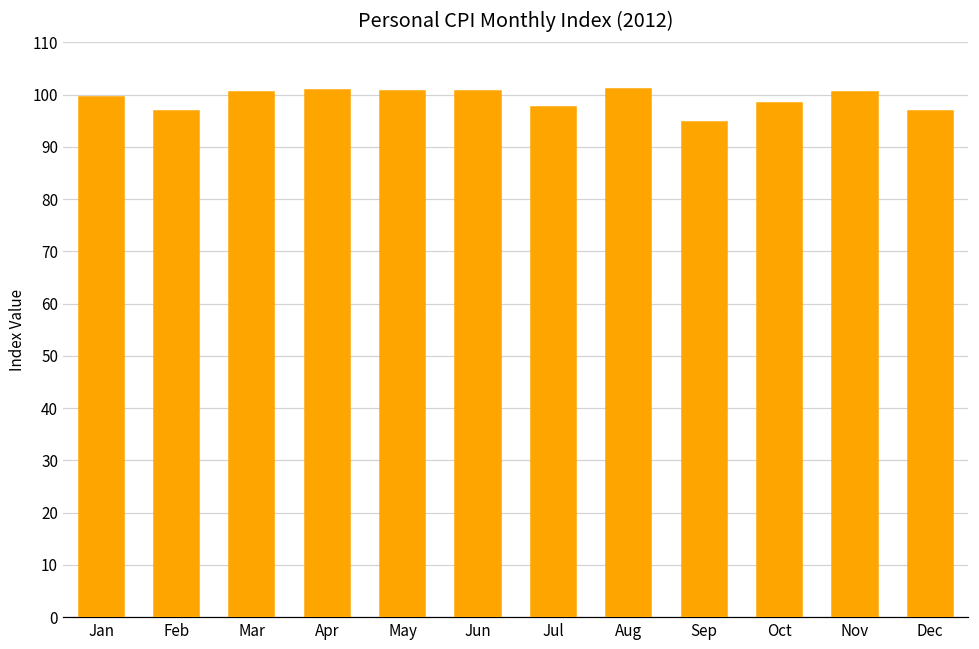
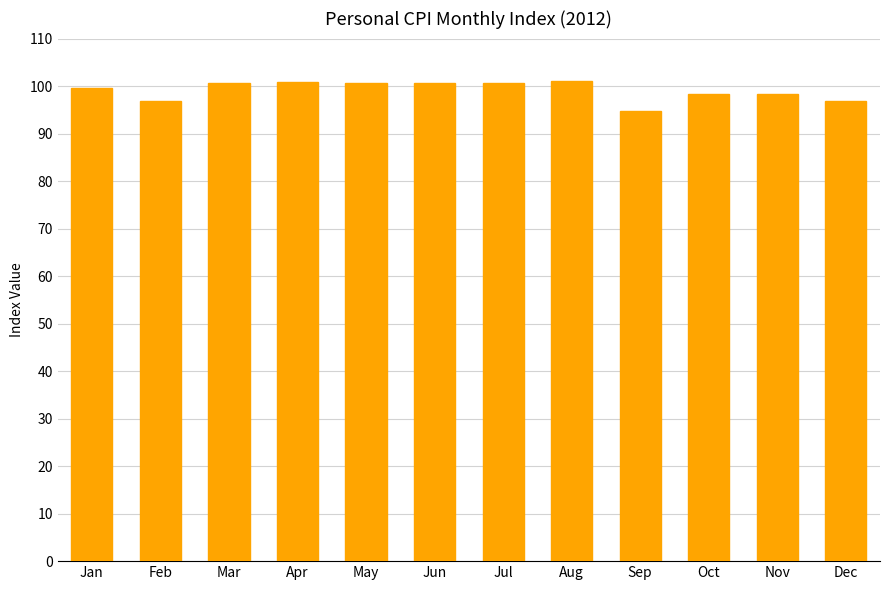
Jul: 98 -> 101
Nov: 100 -> 98
